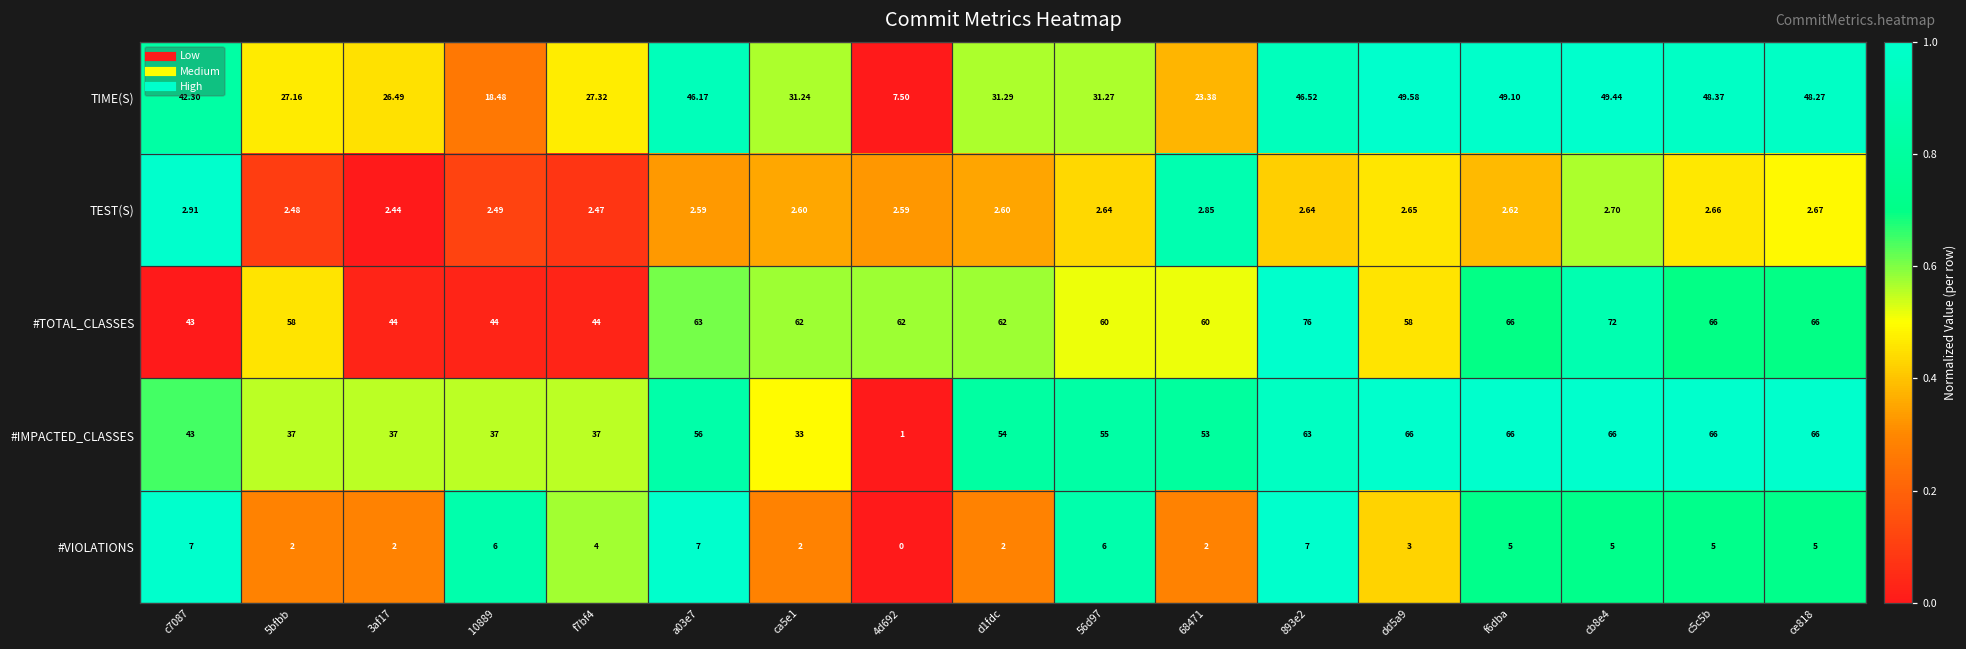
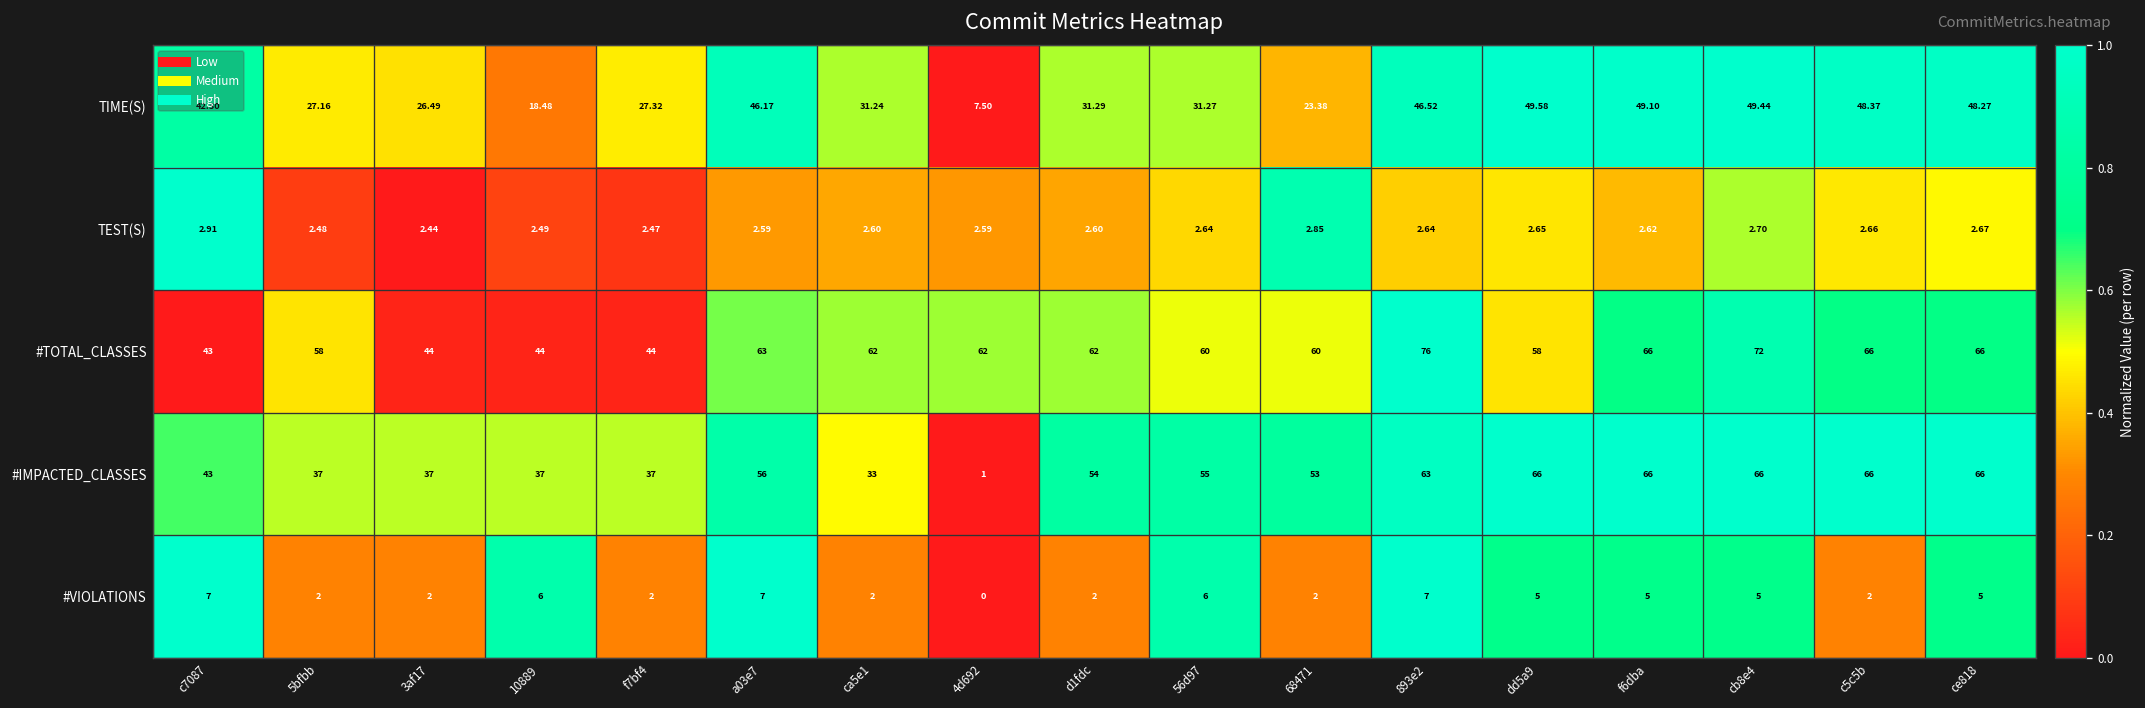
#VIOLATIONS, f7bf4: 4 -> 2
#VIOLATIONS, dd5a9: 3 -> 5
#VIOLATIONS, c5c5b: 5 -> 2
